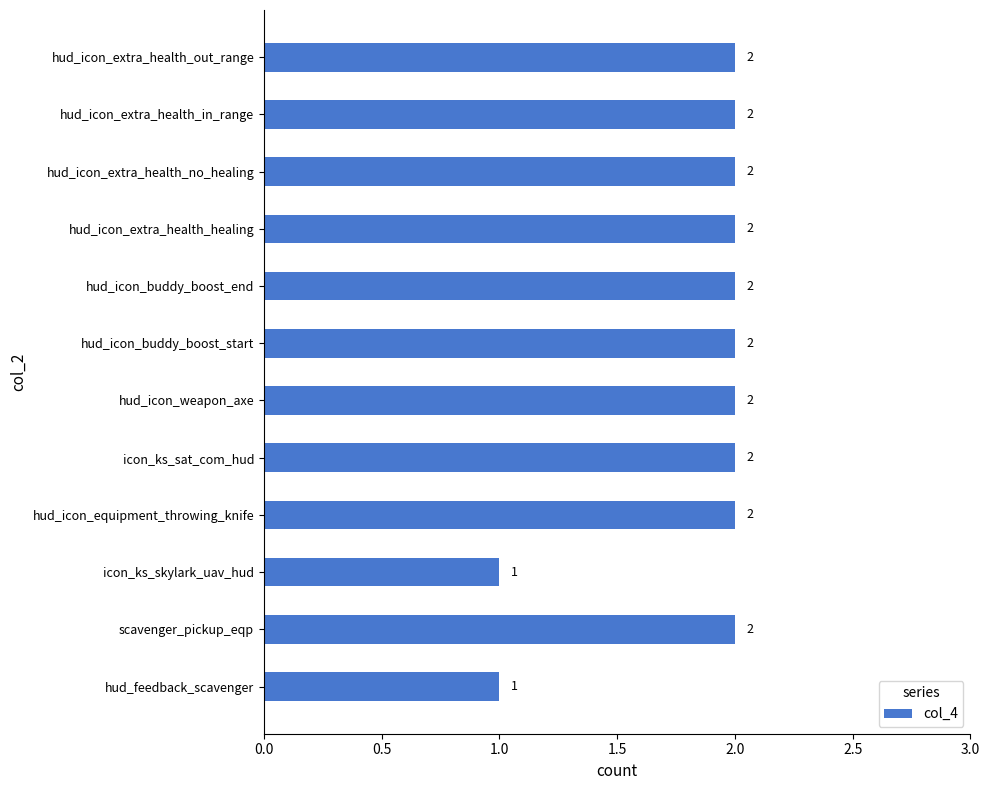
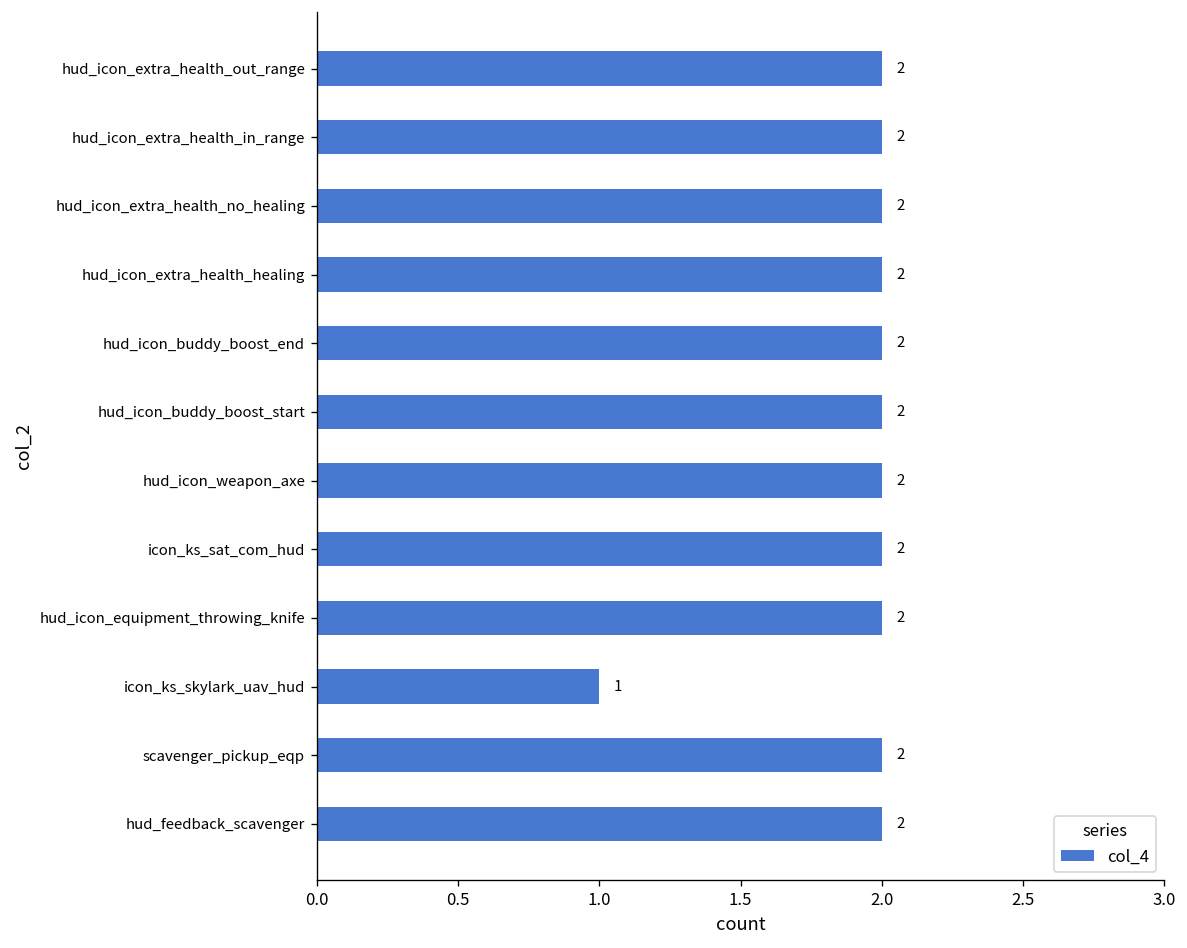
hud_feedback_scavenger: 1 -> 2
